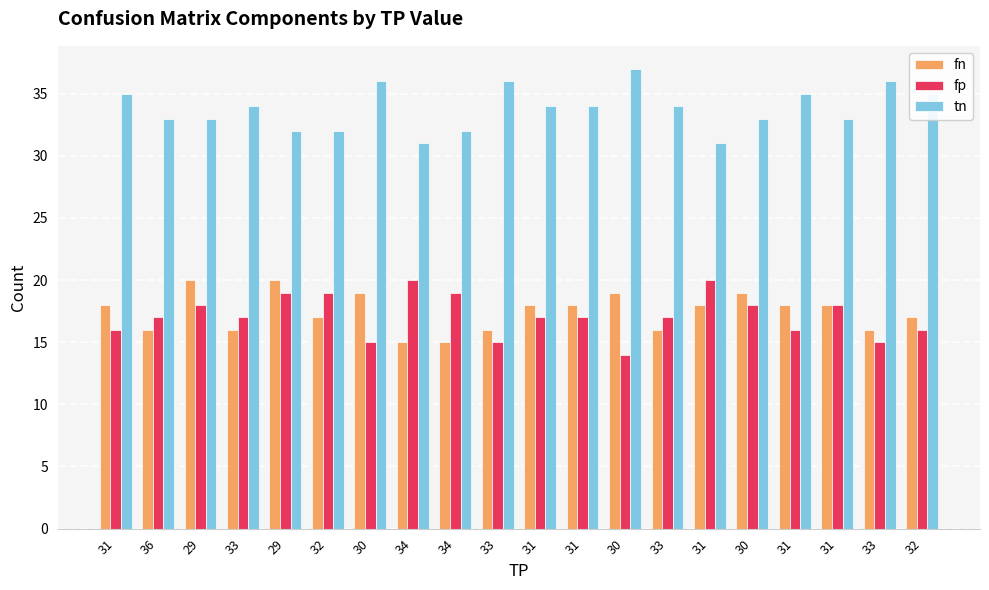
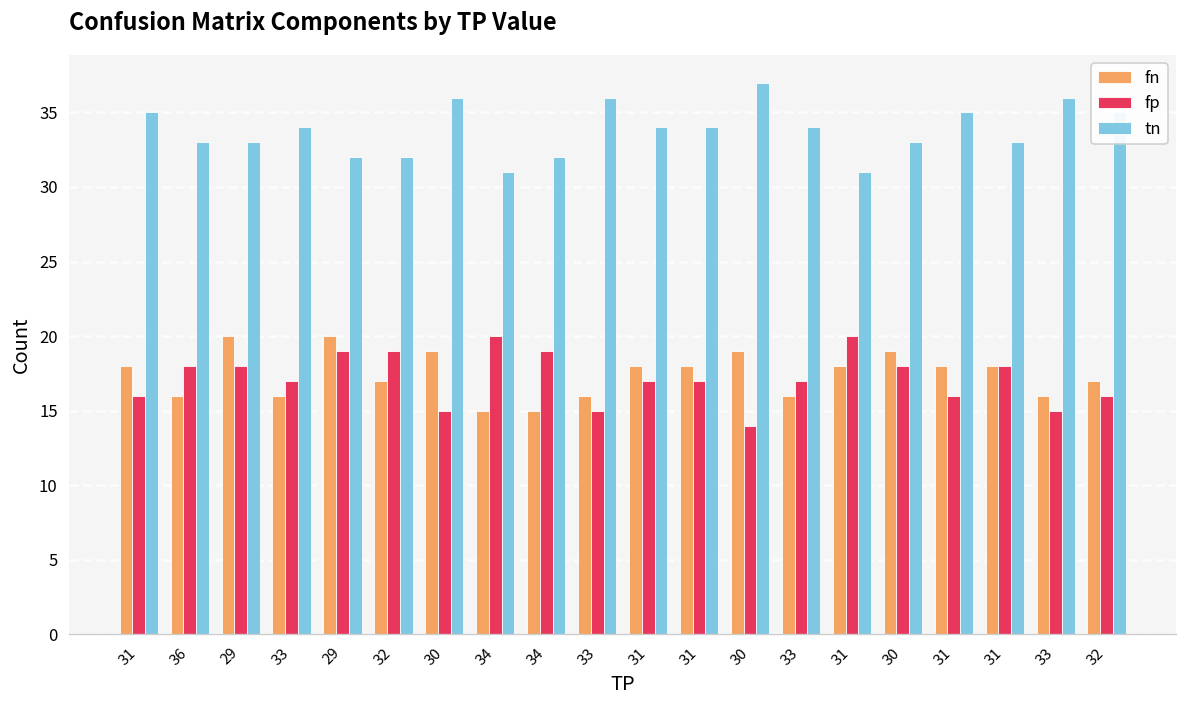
fp, 36: 17 -> 18
